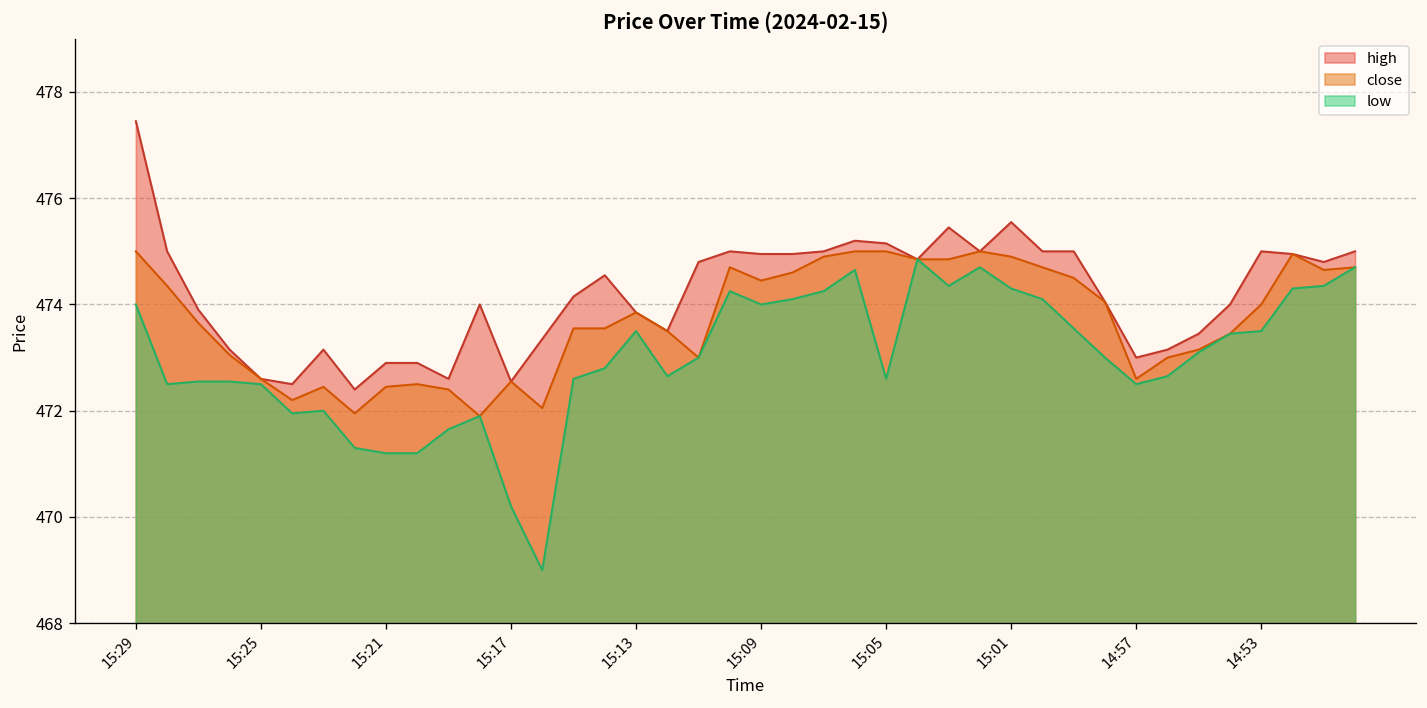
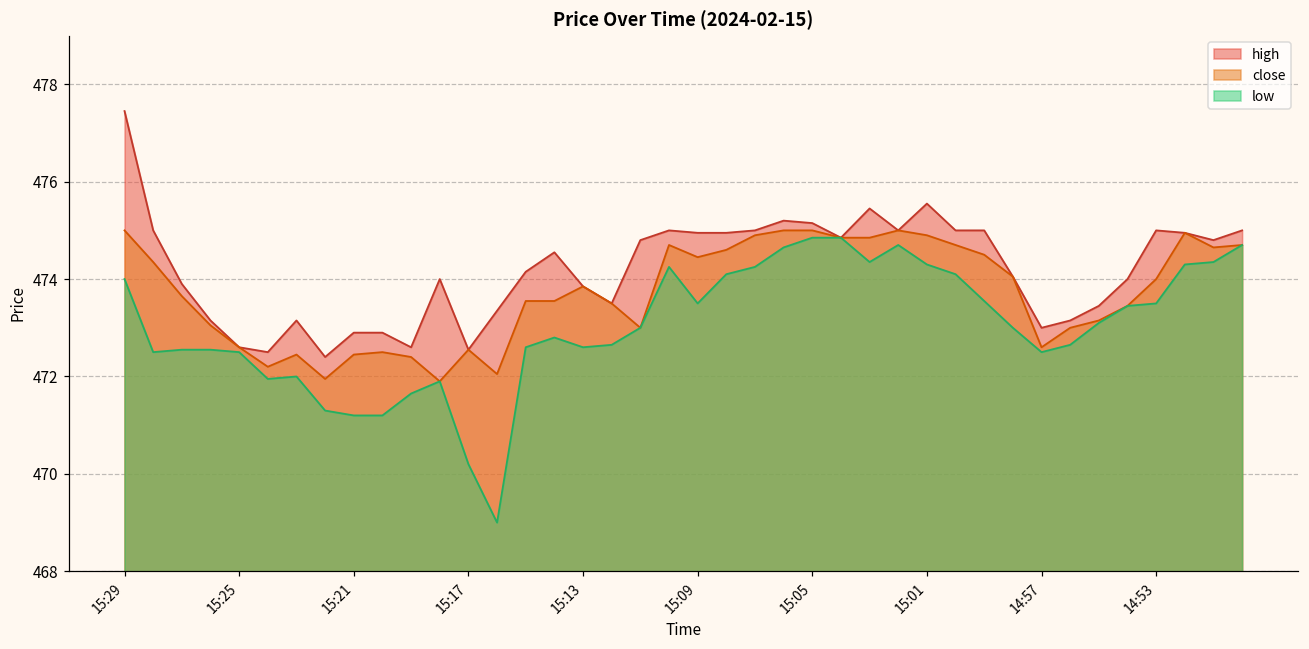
low, 15:13: 473.5 -> 472.6
low, 15:09: 474.0 -> 473.5
low, 15:05: 472.6 -> 474.9
